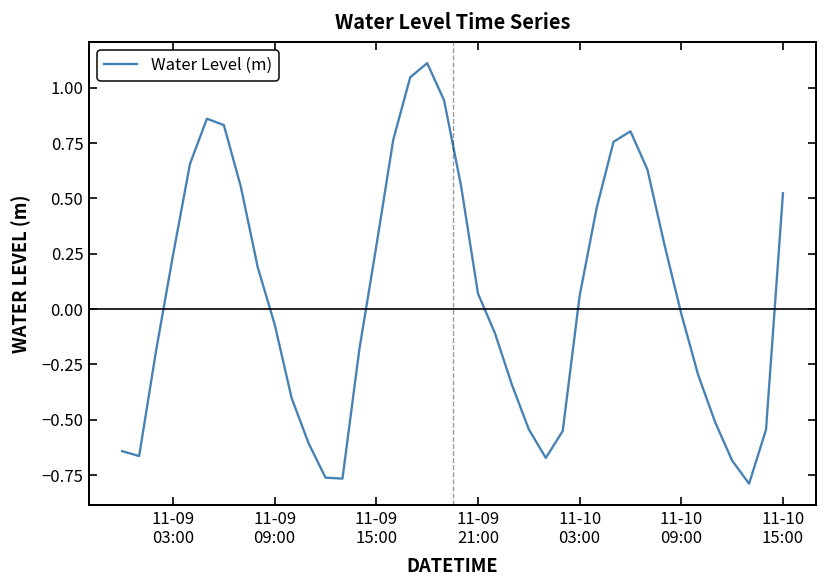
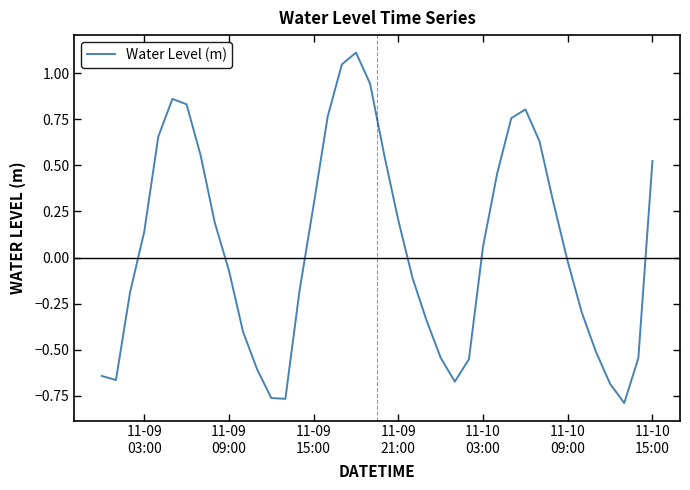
11-09 03:00: 0.24 -> 0.14
11-09 21:00: 0.07 -> 0.20
